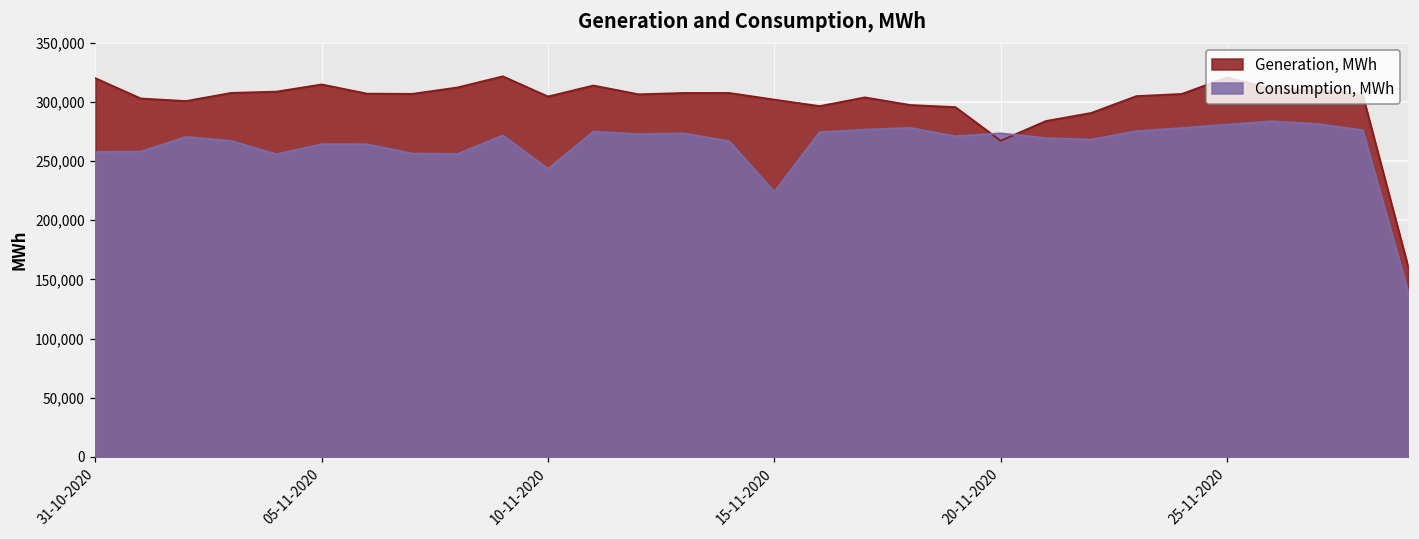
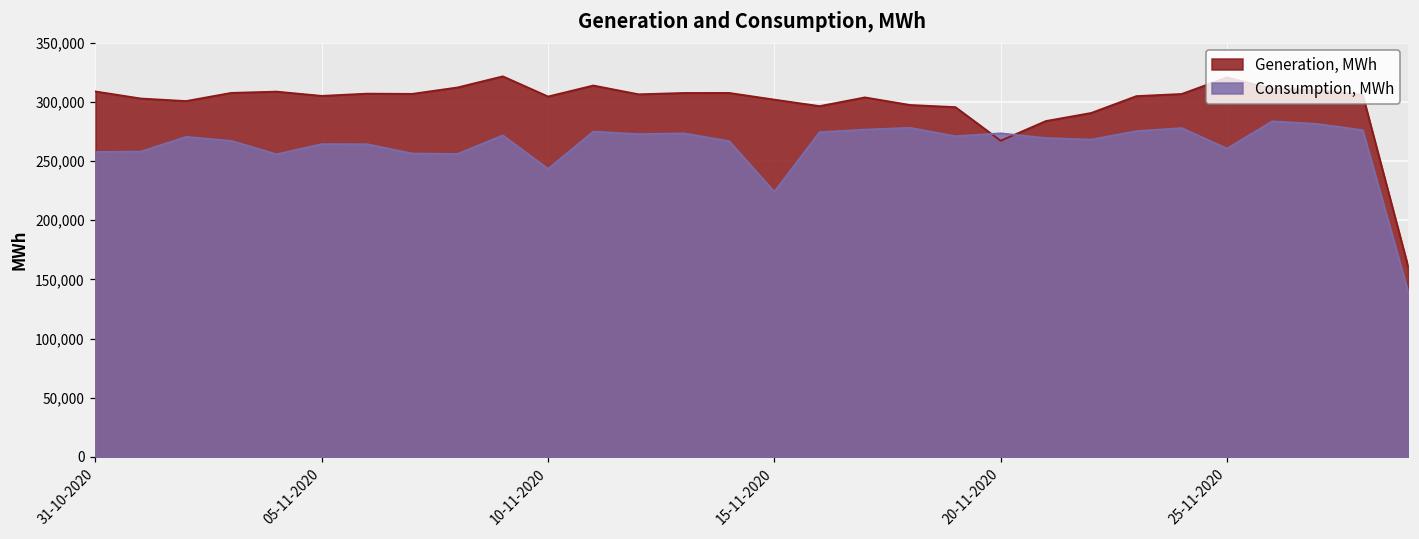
Generation, MWh, 31-10-2020: 320,000 -> 309,000
Generation, MWh, 05-11-2020: 315,000 -> 305,000
Consumption, MWh, 25-11-2020: 281,000 -> 261,000
